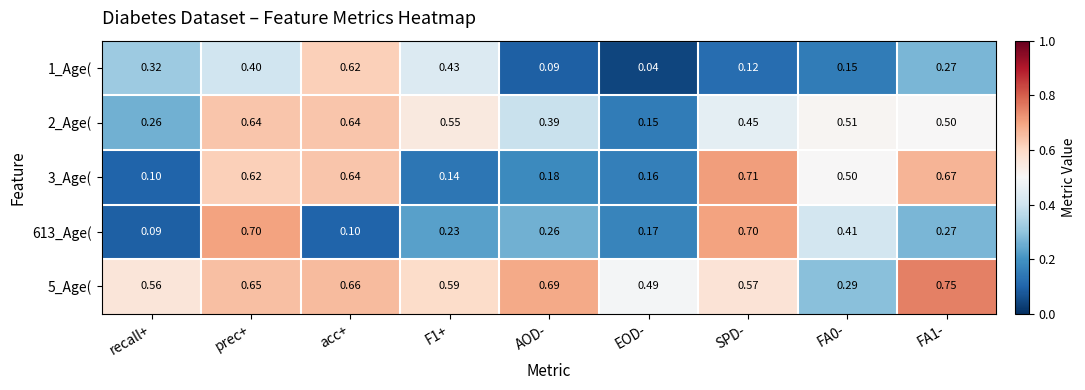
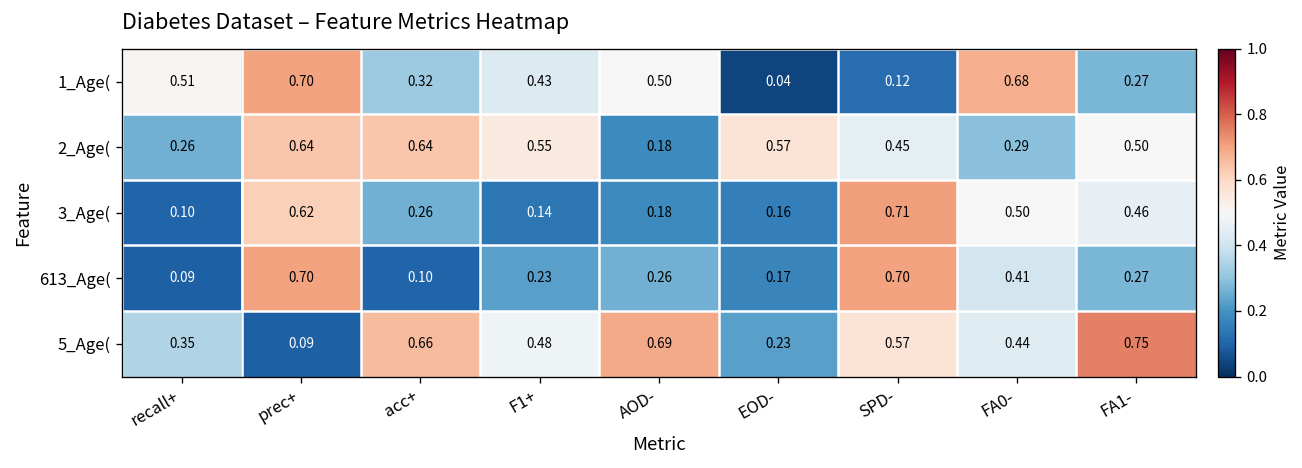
1_Age(, recall+: 0.32 -> 0.51
1_Age(, prec+: 0.40 -> 0.70
1_Age(, acc+: 0.62 -> 0.32
1_Age(, AOD-: 0.09 -> 0.50
1_Age(, FA0-: 0.15 -> 0.68
2_Age(, AOD-: 0.39 -> 0.18
2_Age(, EOD-: 0.15 -> 0.57
2_Age(, FA0-: 0.51 -> 0.29
3_Age(, acc+: 0.64 -> 0.26
3_Age(, FA1-: 0.67 -> 0.46
5_Age(, recall+: 0.56 -> 0.35
5_Age(, prec+: 0.65 -> 0.09
5_Age(, F1+: 0.59 -> 0.48
5_Age(, EOD-: 0.49 -> 0.23
5_Age(, FA0-: 0.29 -> 0.44
